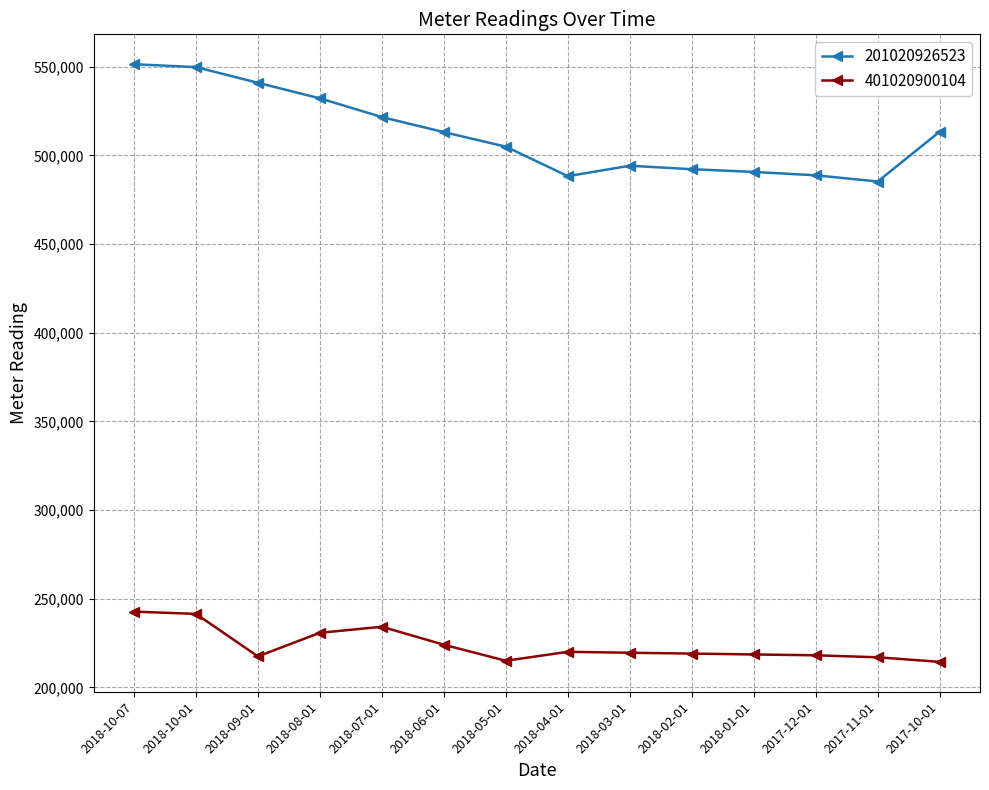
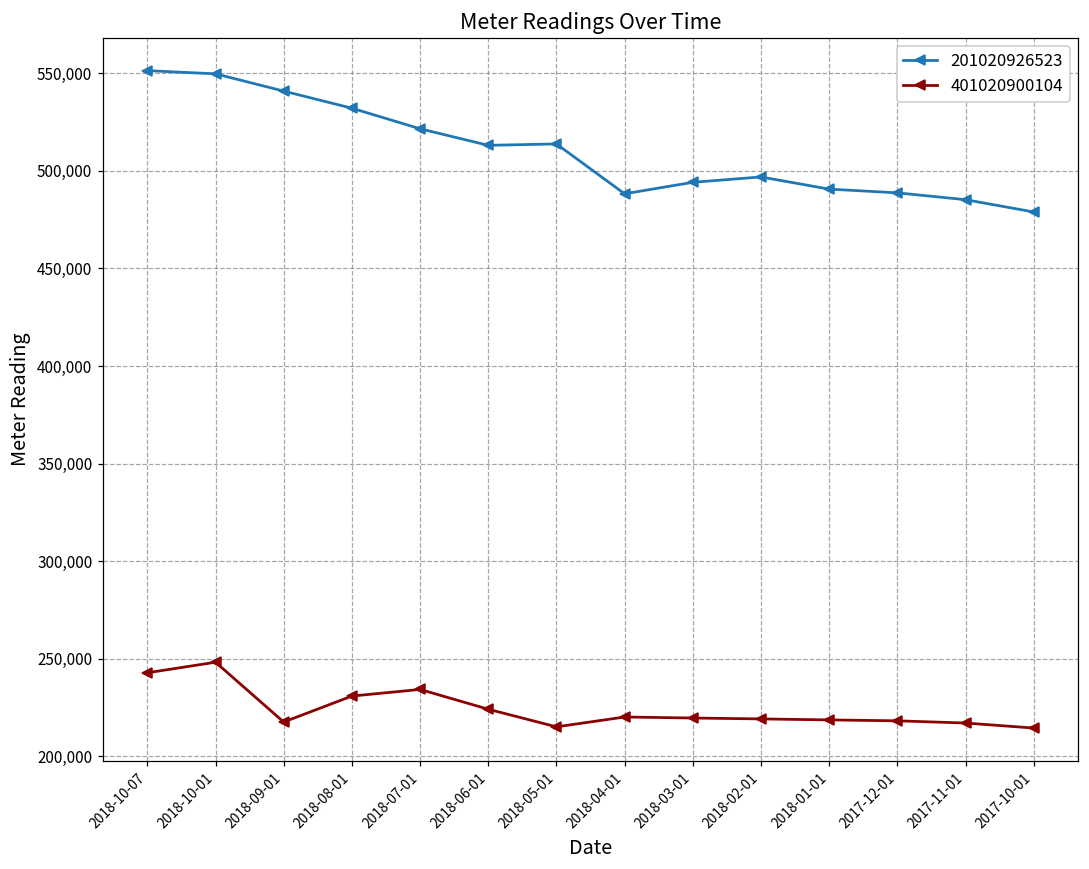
401020900104, 2018-10-01: 241,000 -> 248,000
201020926523, 2018-05-01: 505,000 -> 514,000
201020926523, 2018-02-01: 492,000 -> 497,000
201020926523, 2017-10-01: 513,000 -> 479,000
